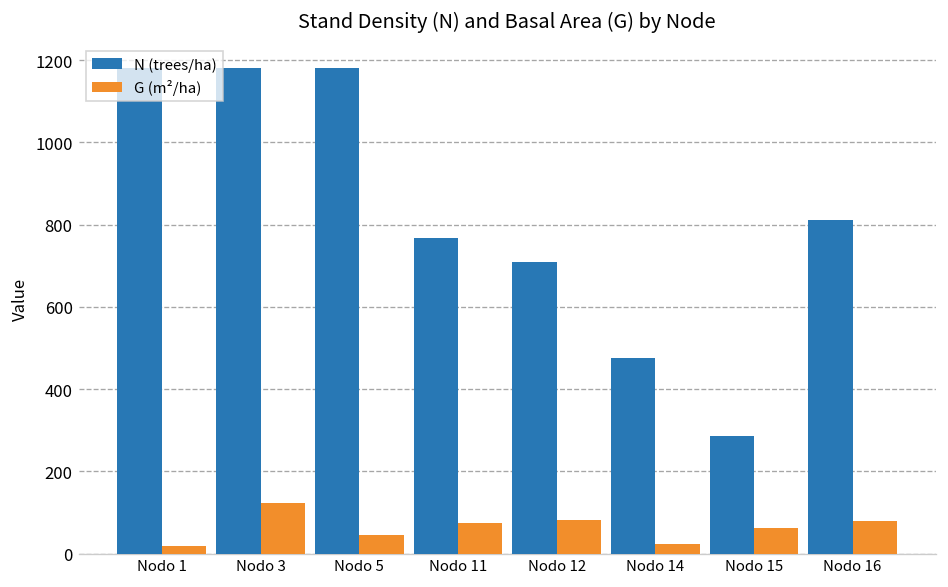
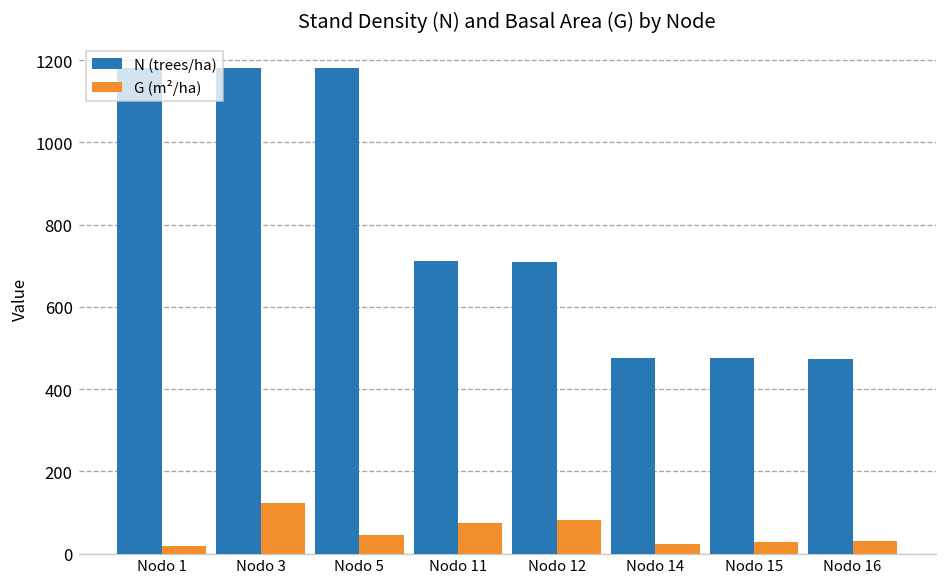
N (trees/ha), Nodo 11: 770 -> 710
N (trees/ha), Nodo 15: 290 -> 470
G (m²/ha), Nodo 15: 60 -> 30
N (trees/ha), Nodo 16: 810 -> 470
G (m²/ha), Nodo 16: 80 -> 30
